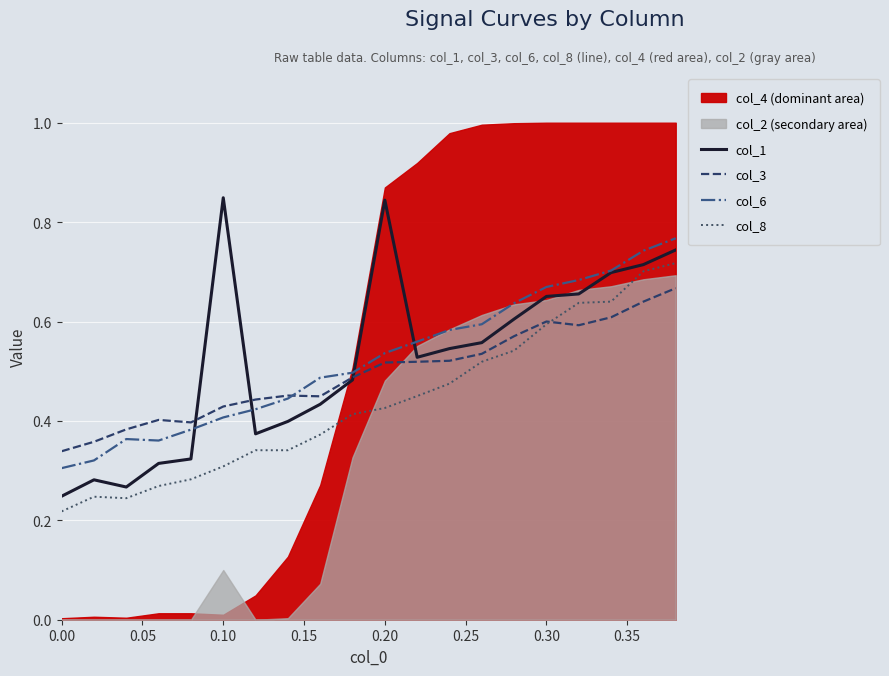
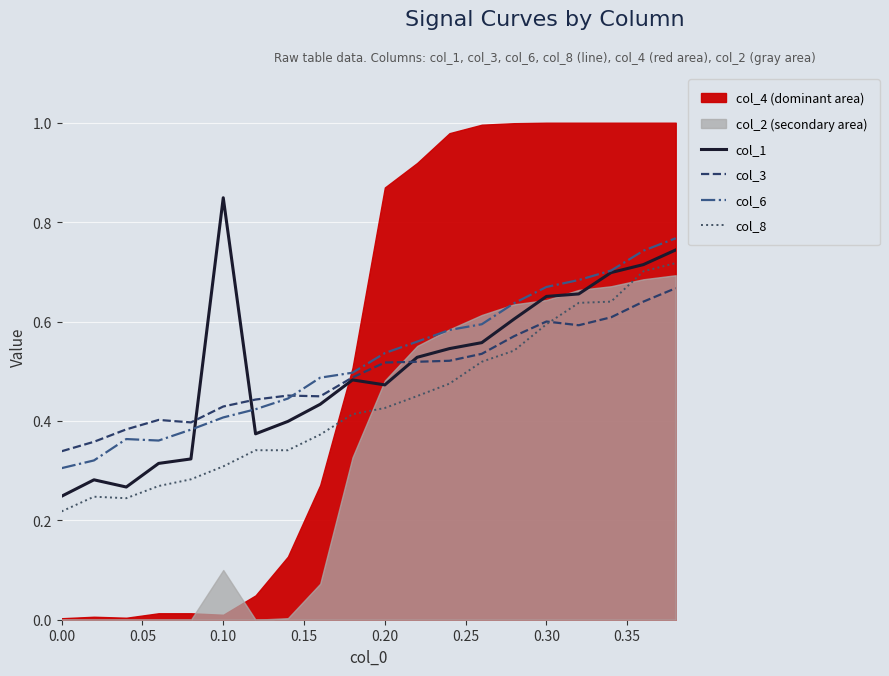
col_1, 0.20: 0.84 -> 0.47
